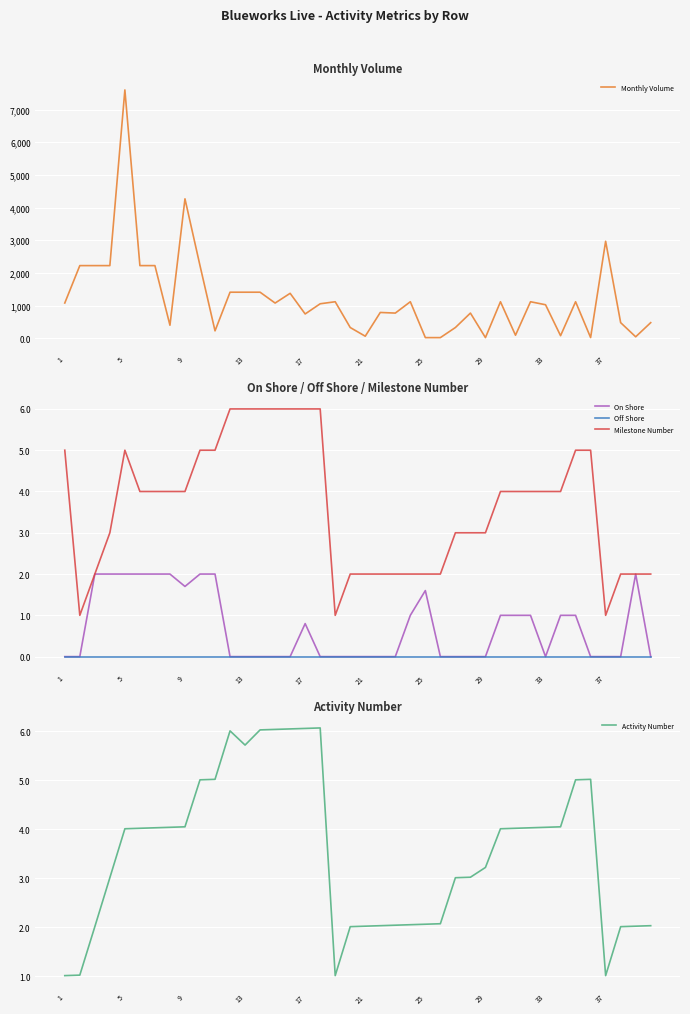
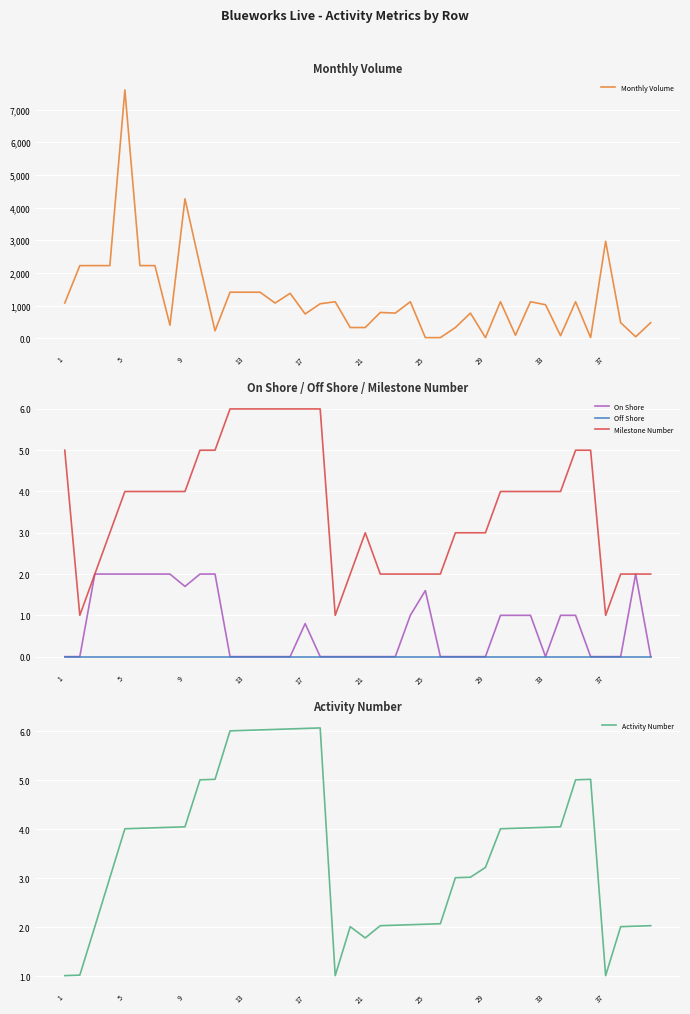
Monthly Volume, 21: 100 -> 300
On Shore / Off Shore / Milestone Number, Milestone Number, 5: 5 -> 4
On Shore / Off Shore / Milestone Number, Milestone Number, 21: 2 -> 3
Activity Number, 13: 5.7 -> 6.0
Activity Number, 21: 2.0 -> 1.8
